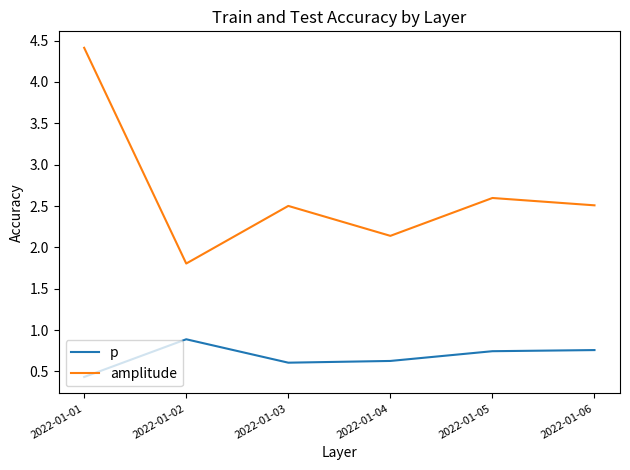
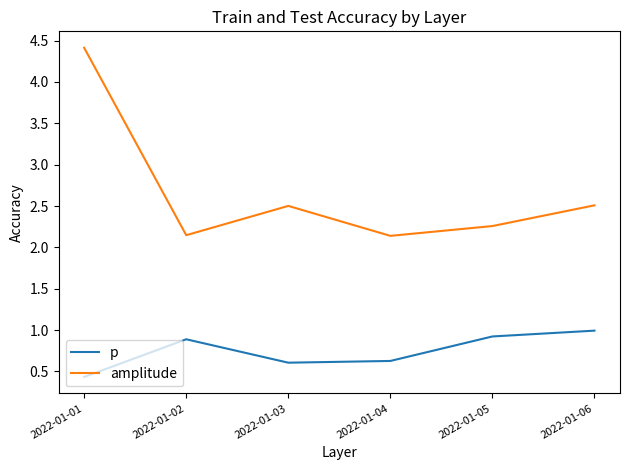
amplitude, 2022-01-02: 1.8 -> 2.1
p, 2022-01-05: 0.7 -> 0.9
amplitude, 2022-01-05: 2.6 -> 2.3
p, 2022-01-06: 0.8 -> 1.0
